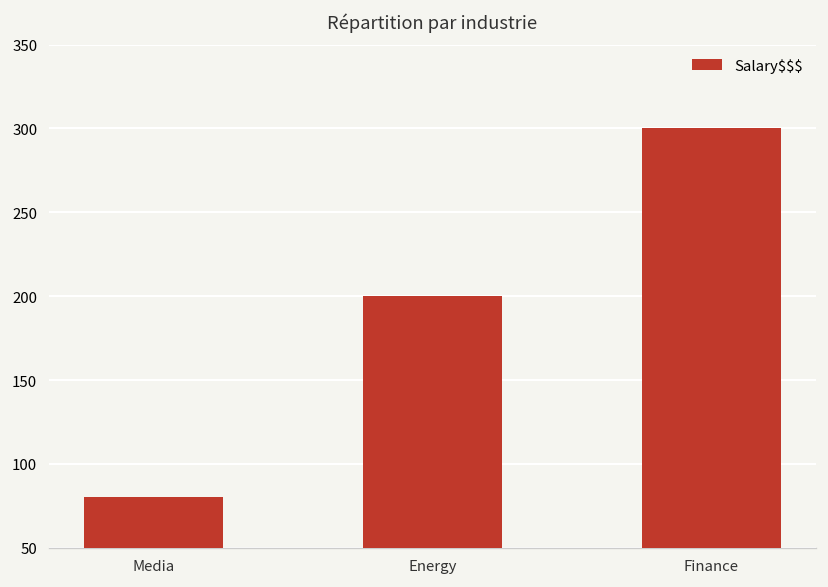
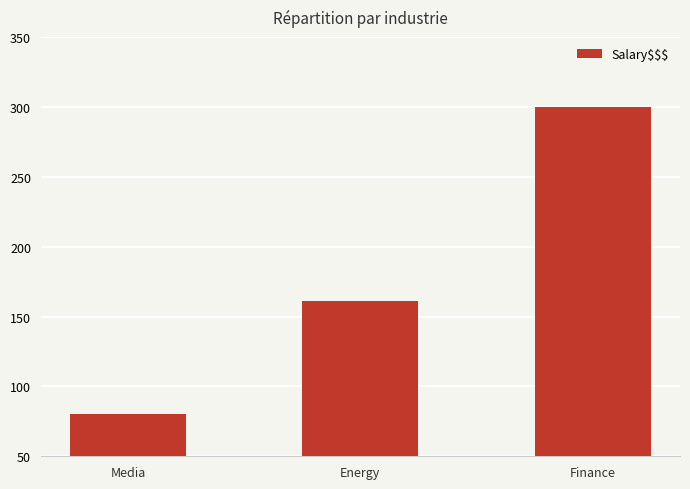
Energy: 200 -> 161
